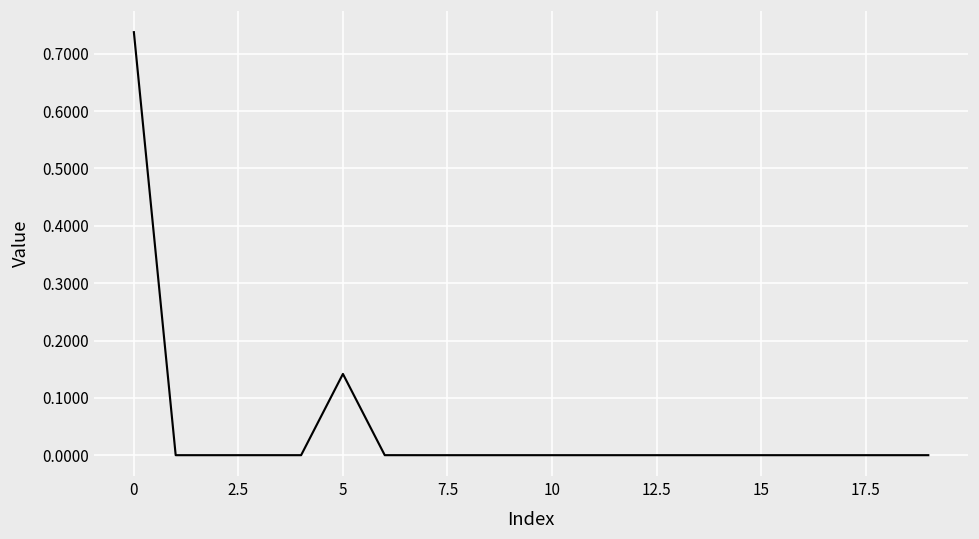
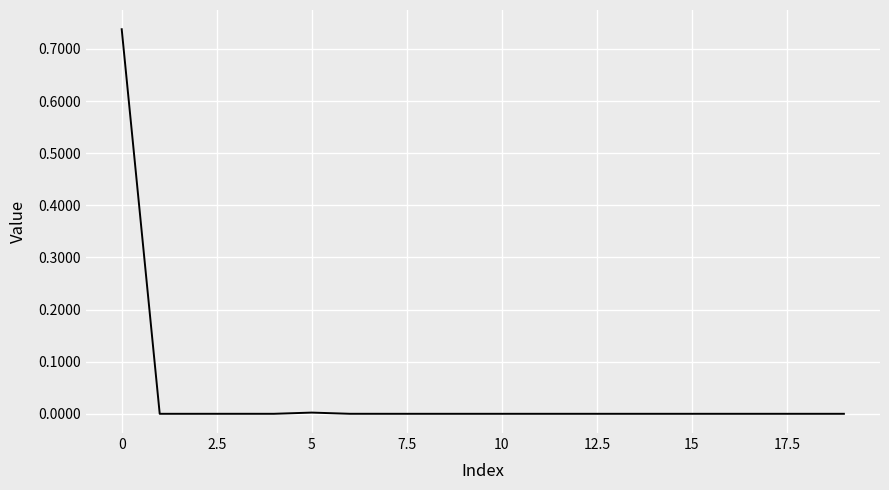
5: 0.14 -> 0.00
